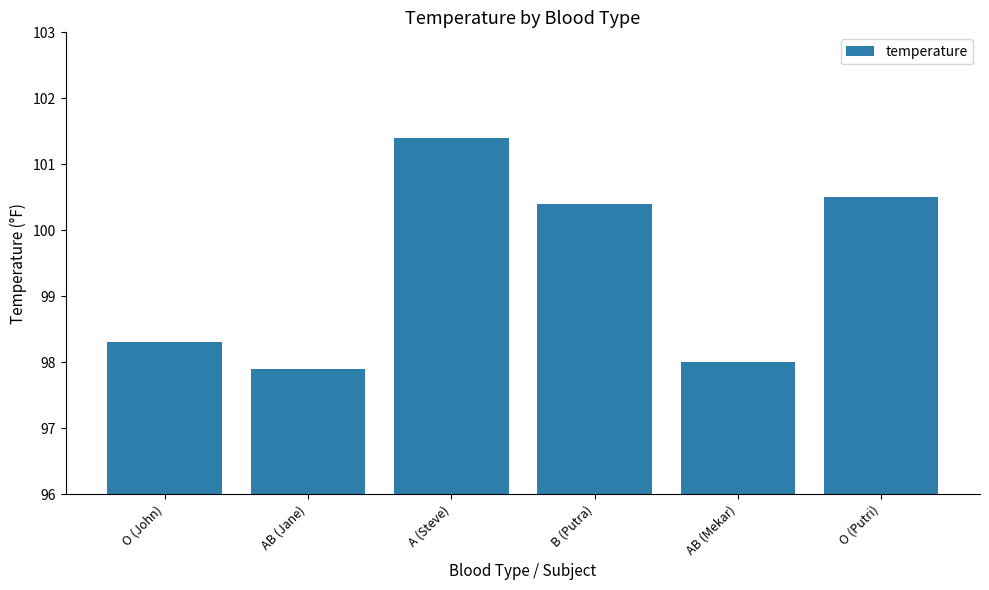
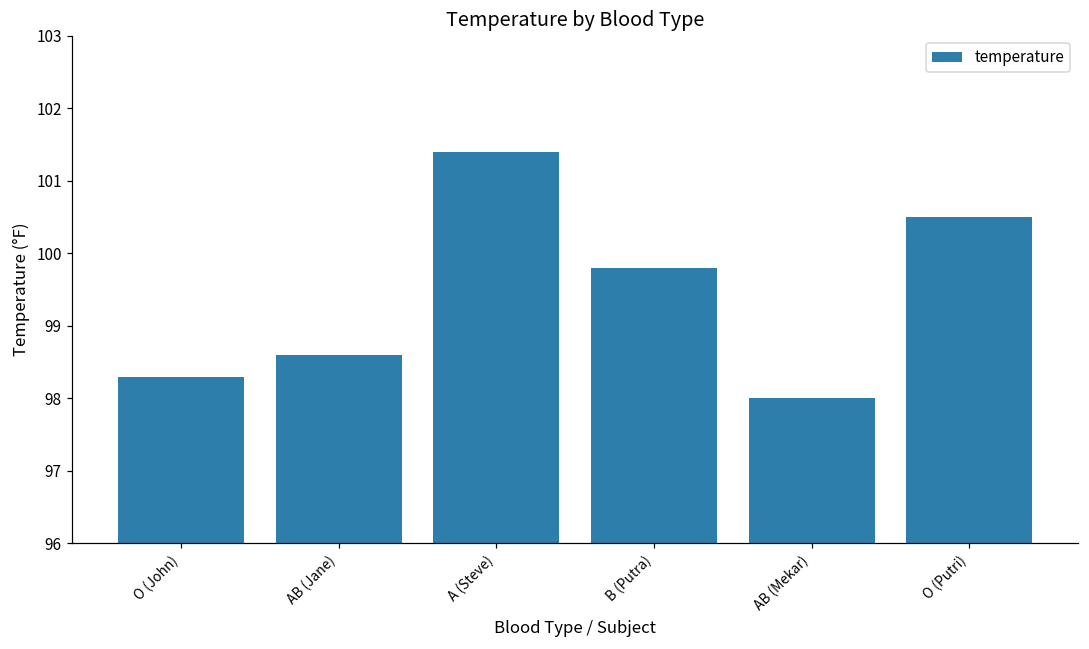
AB (Jane): 97.9 -> 98.6
B (Putra): 100.4 -> 99.8
